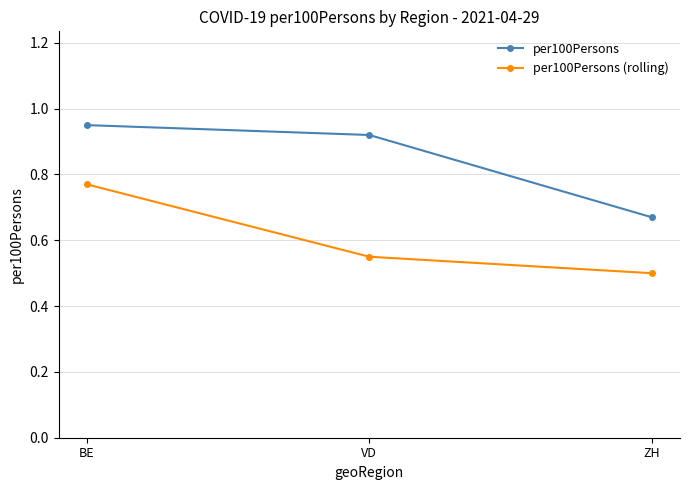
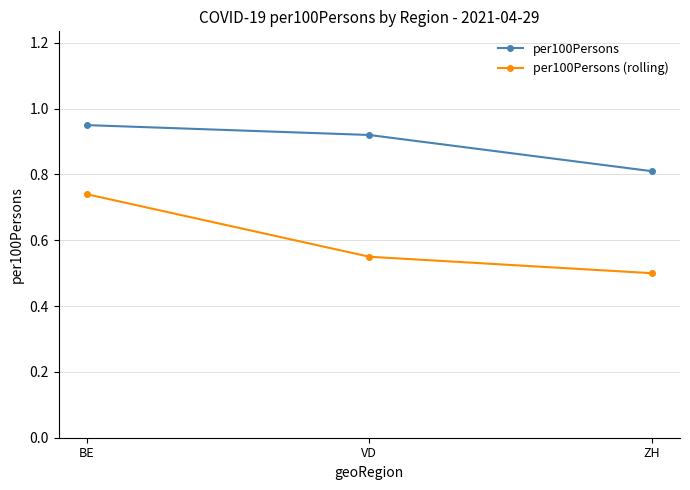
per100Persons (rolling), BE: 0.77 -> 0.74
per100Persons, ZH: 0.67 -> 0.81
